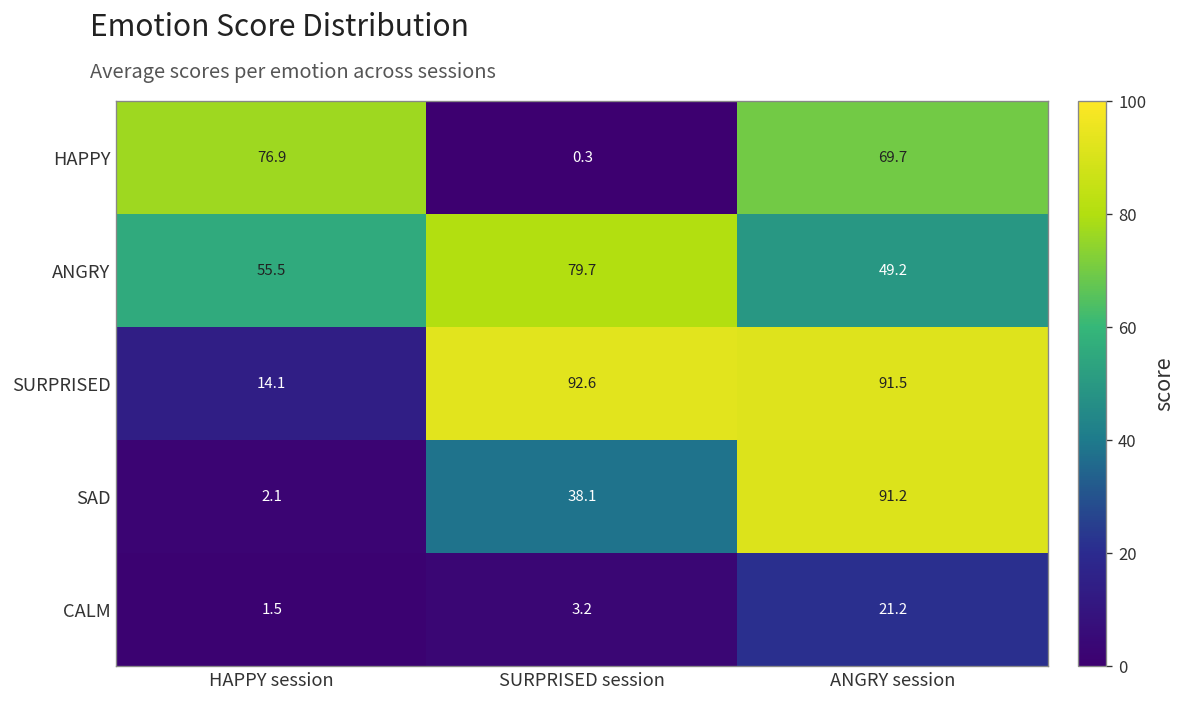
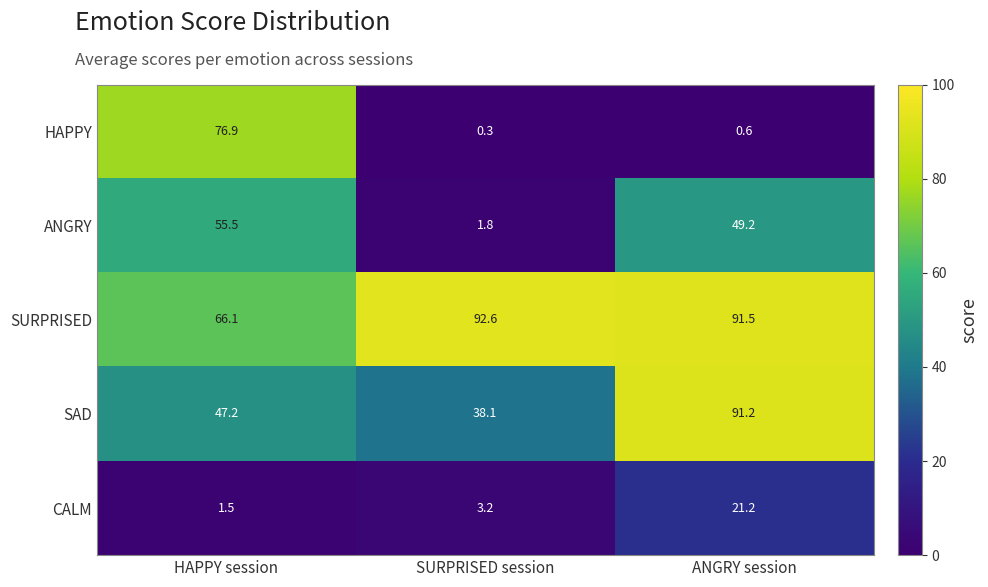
HAPPY, ANGRY session: 69.7 -> 0.6
ANGRY, SURPRISED session: 79.7 -> 1.8
SURPRISED, HAPPY session: 14.1 -> 66.1
SAD, HAPPY session: 2.1 -> 47.2
